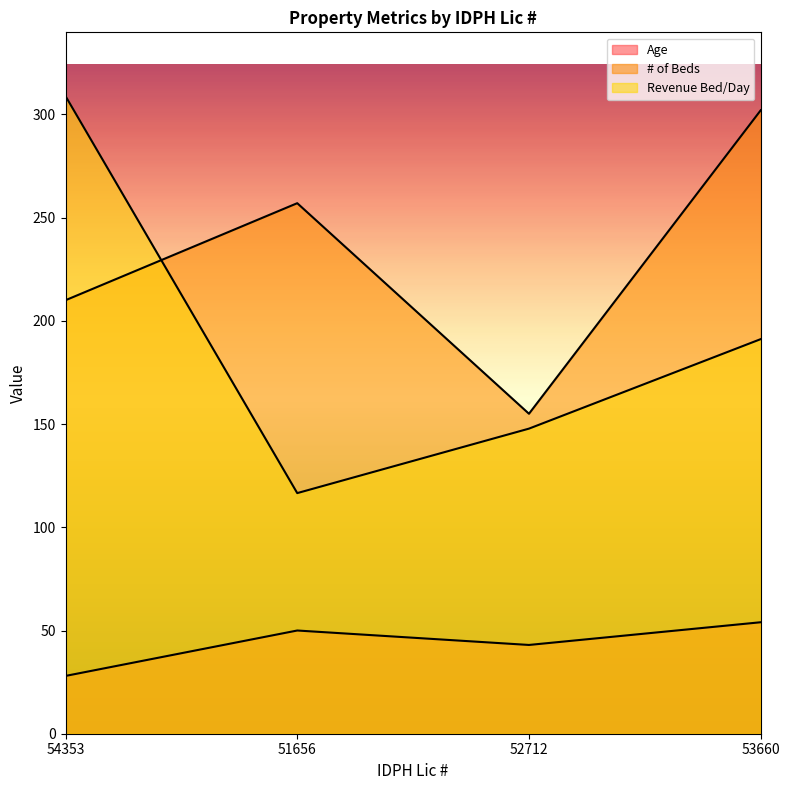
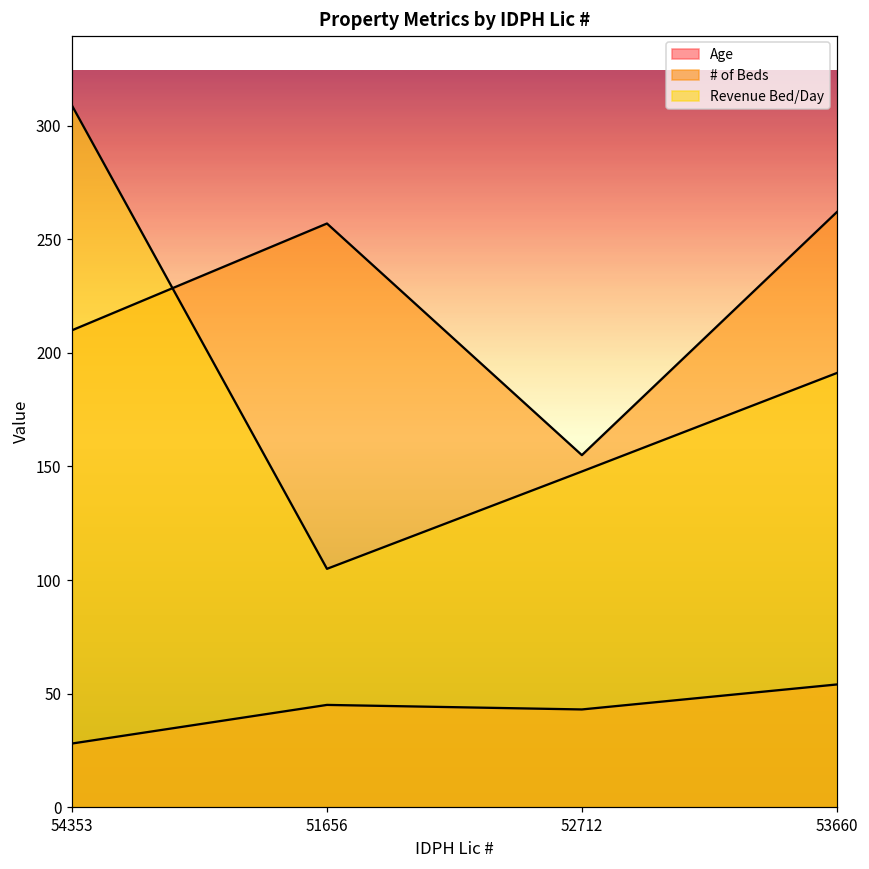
Age, 51656: 50 -> 45
Revenue Bed/Day, 51656: 117 -> 105
# of Beds, 53660: 302 -> 262
